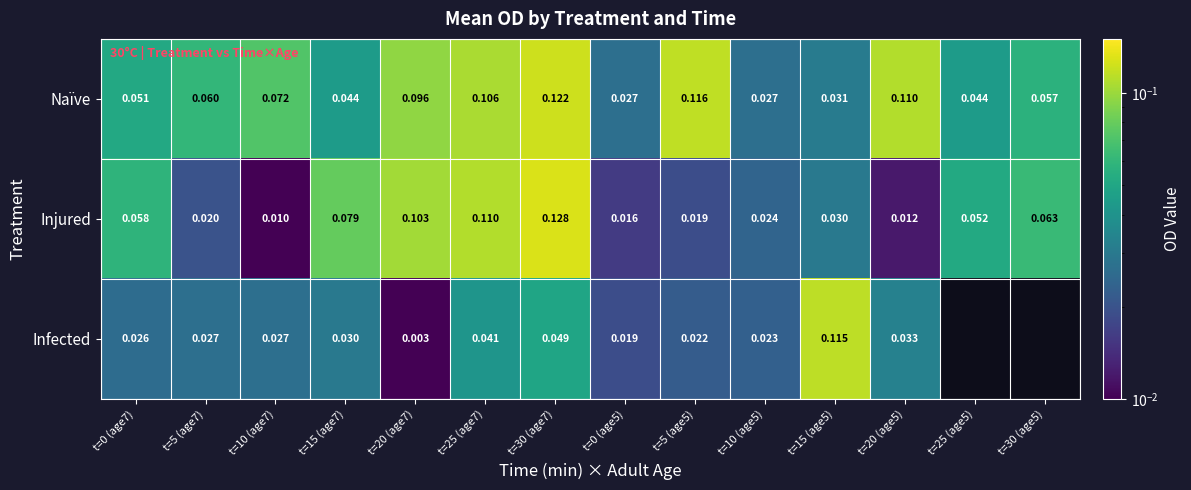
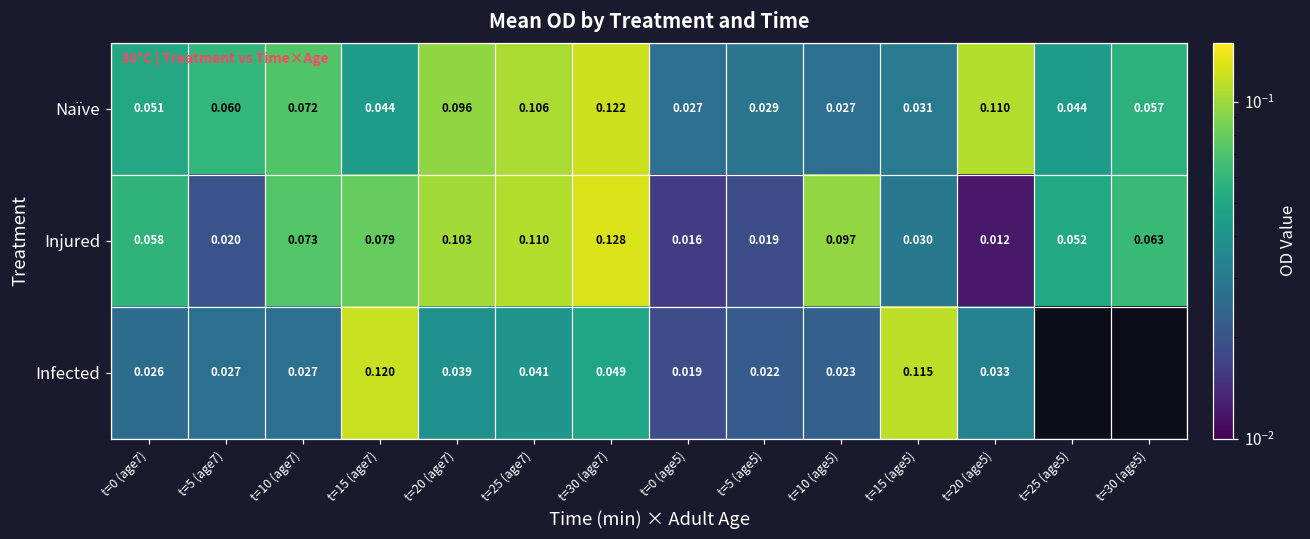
Naïve, t=5 (age5): 0.116 -> 0.029
Injured, t=10 (age7): 0.010 -> 0.073
Injured, t=10 (age5): 0.024 -> 0.097
Infected, t=15 (age7): 0.030 -> 0.120
Infected, t=20 (age7): 0.003 -> 0.039
